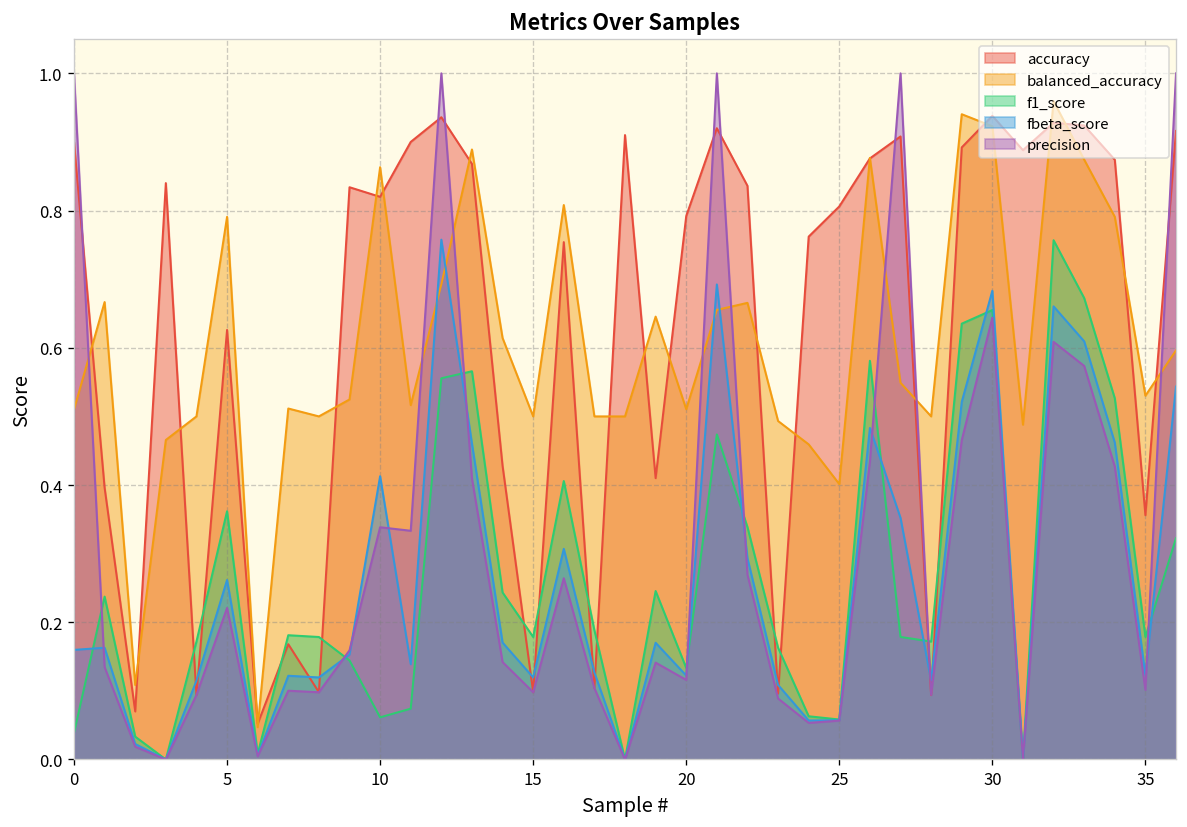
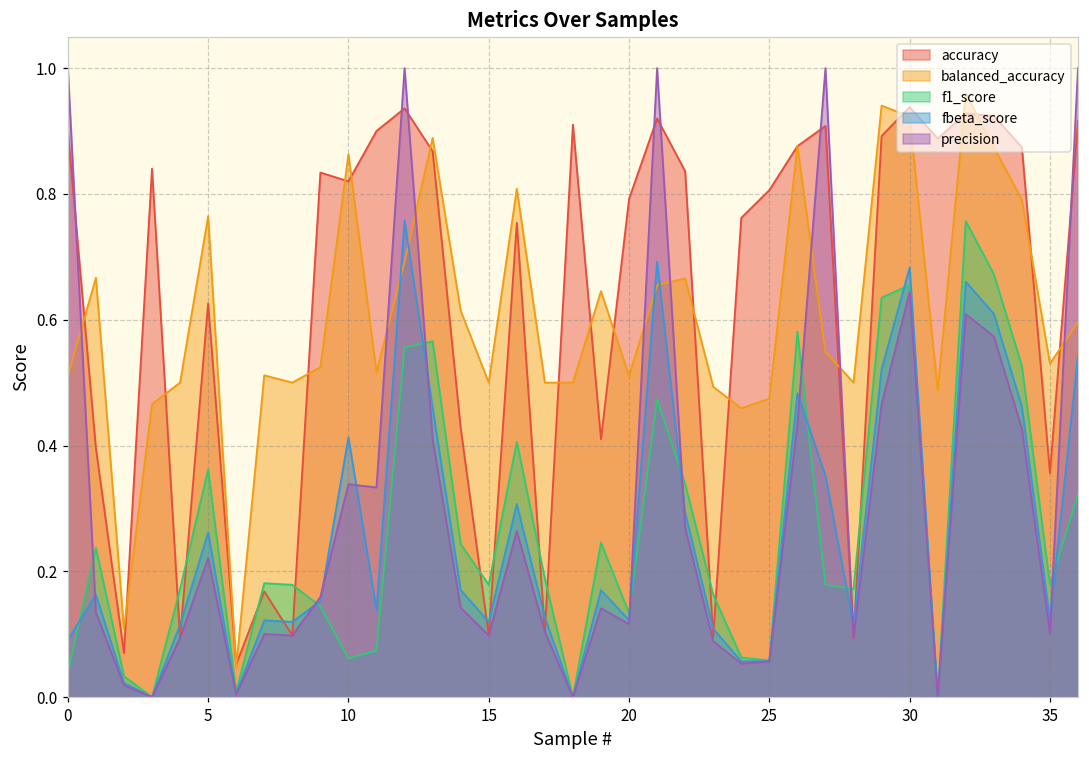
fbeta_score, 0: 0.16 -> 0.09
balanced_accuracy, 5: 0.79 -> 0.76
balanced_accuracy, 25: 0.40 -> 0.47
